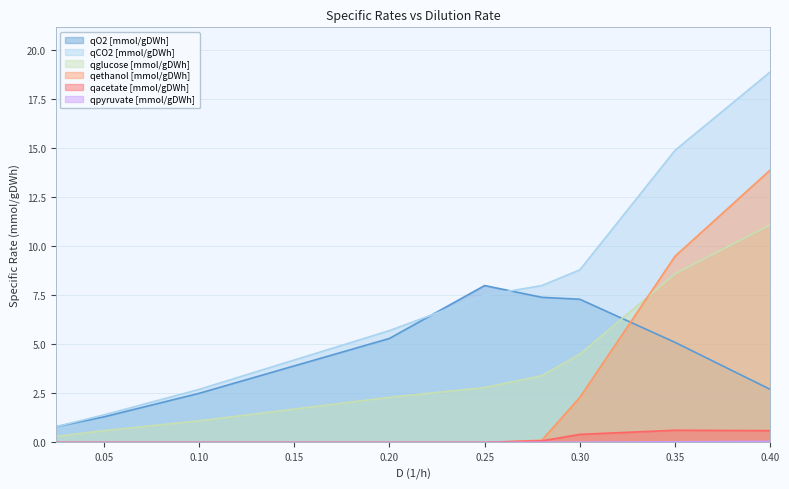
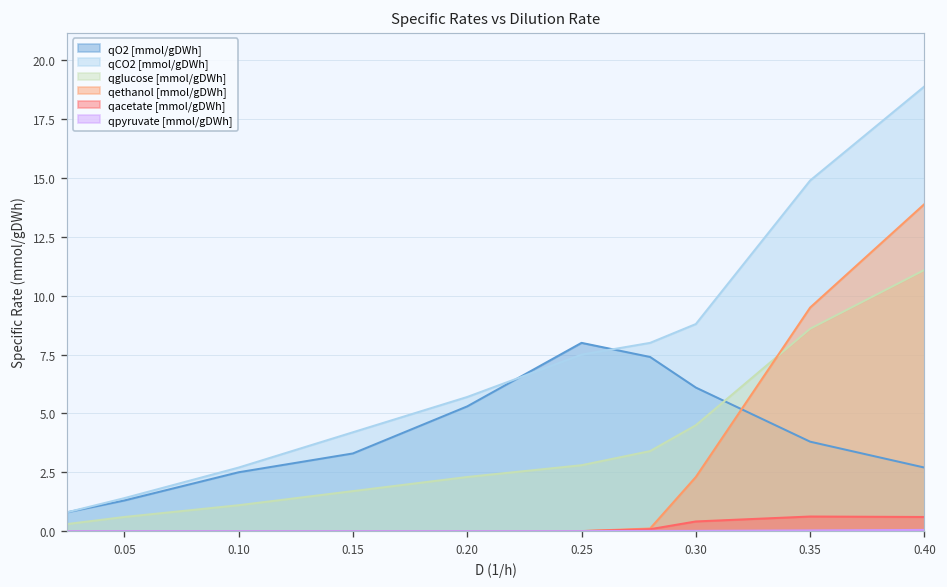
qO2 [mmol/gDWh], 0.15: 3.9 -> 3.3
qO2 [mmol/gDWh], 0.30: 7.3 -> 6.1
qO2 [mmol/gDWh], 0.35: 5.1 -> 3.8
